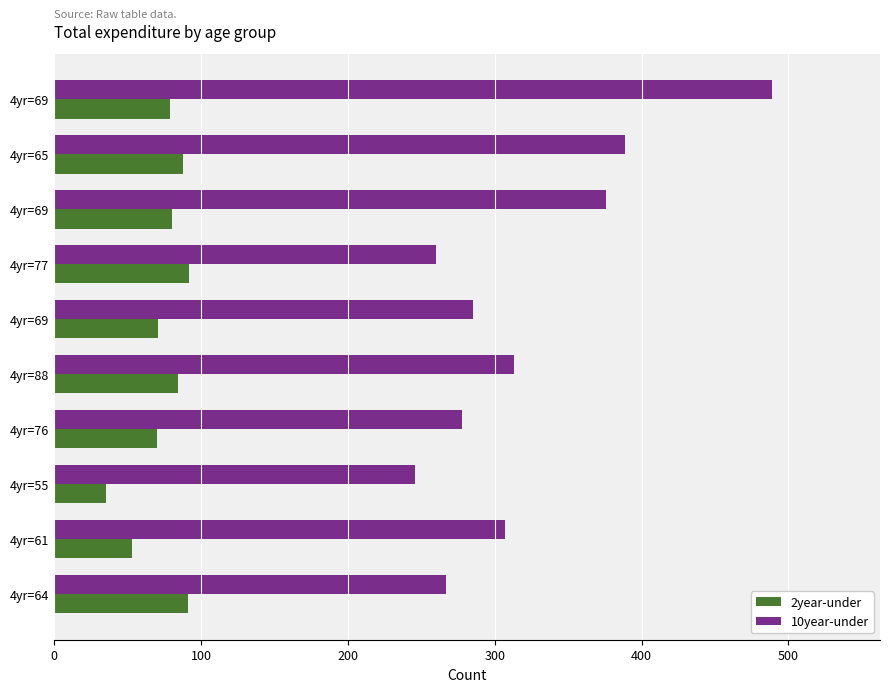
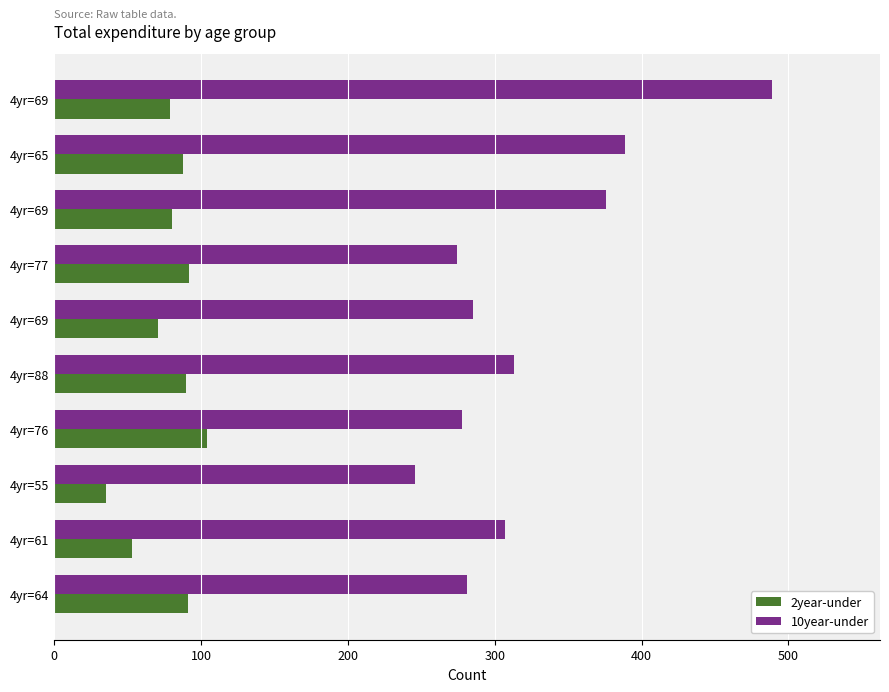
10year-under, 4yr=77: 260 -> 274
2year-under, 4yr=88: 84 -> 90
2year-under, 4yr=76: 70 -> 104
10year-under, 4yr=64: 267 -> 281
